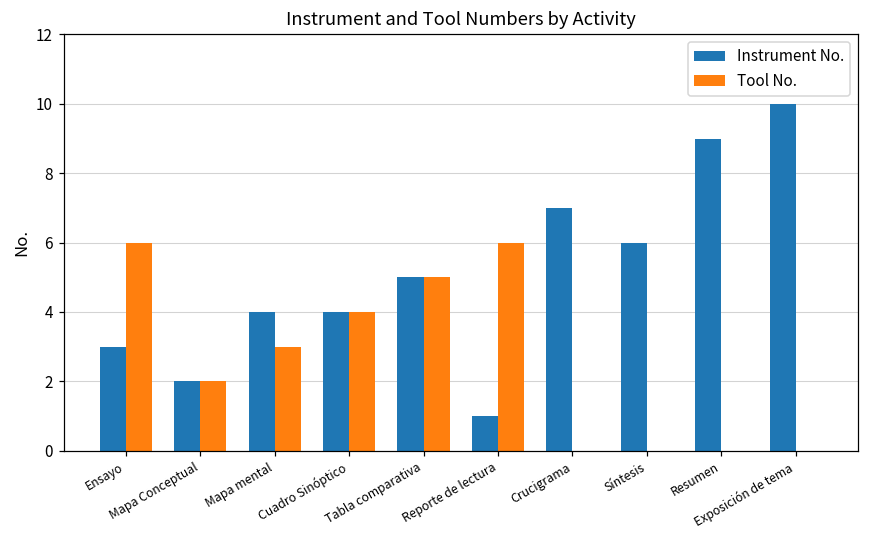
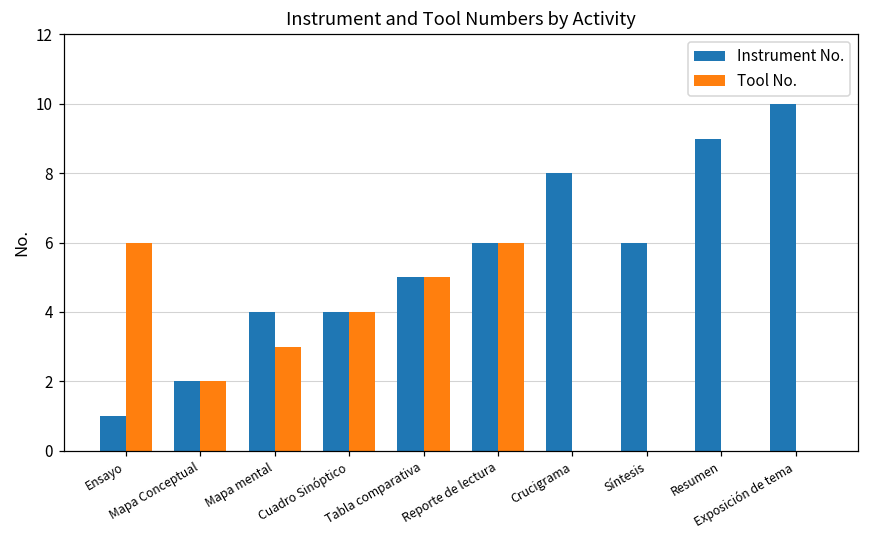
Instrument No., Ensayo: 3 -> 1
Instrument No., Reporte de lectura: 1 -> 6
Instrument No., Crucigrama: 7 -> 8
